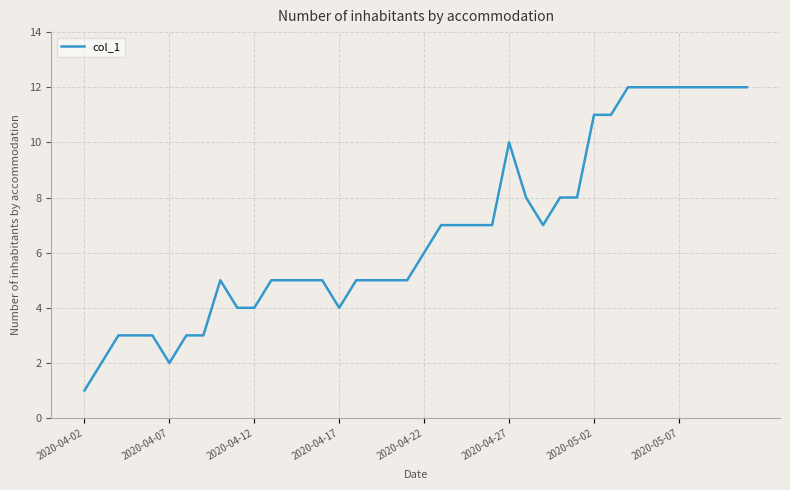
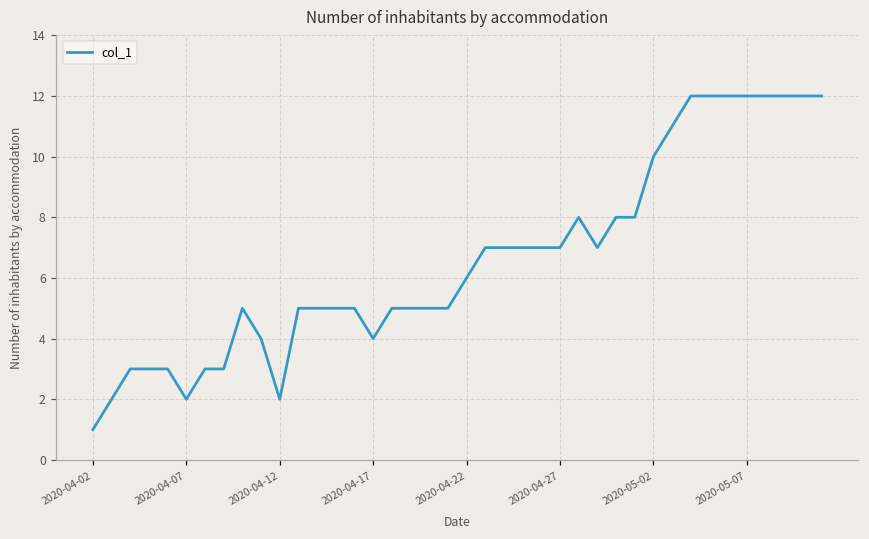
2020-04-12: 4 -> 2
2020-04-27: 10 -> 7
2020-05-02: 11 -> 10
